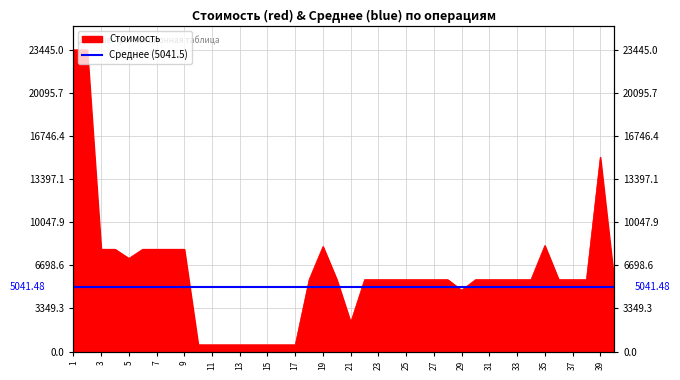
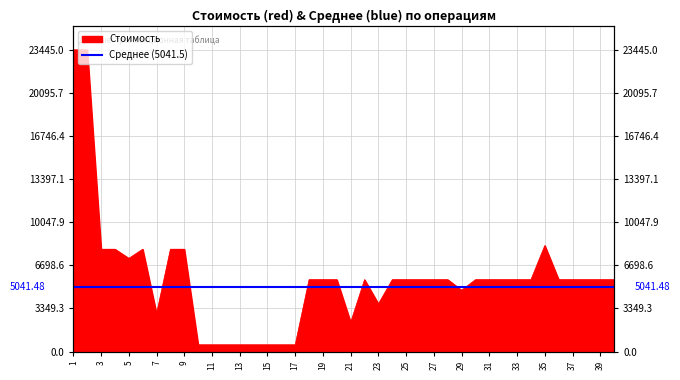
7: 8000 -> 2900
19: 8200 -> 5600
23: 5600 -> 3700
39: 15100 -> 5600
